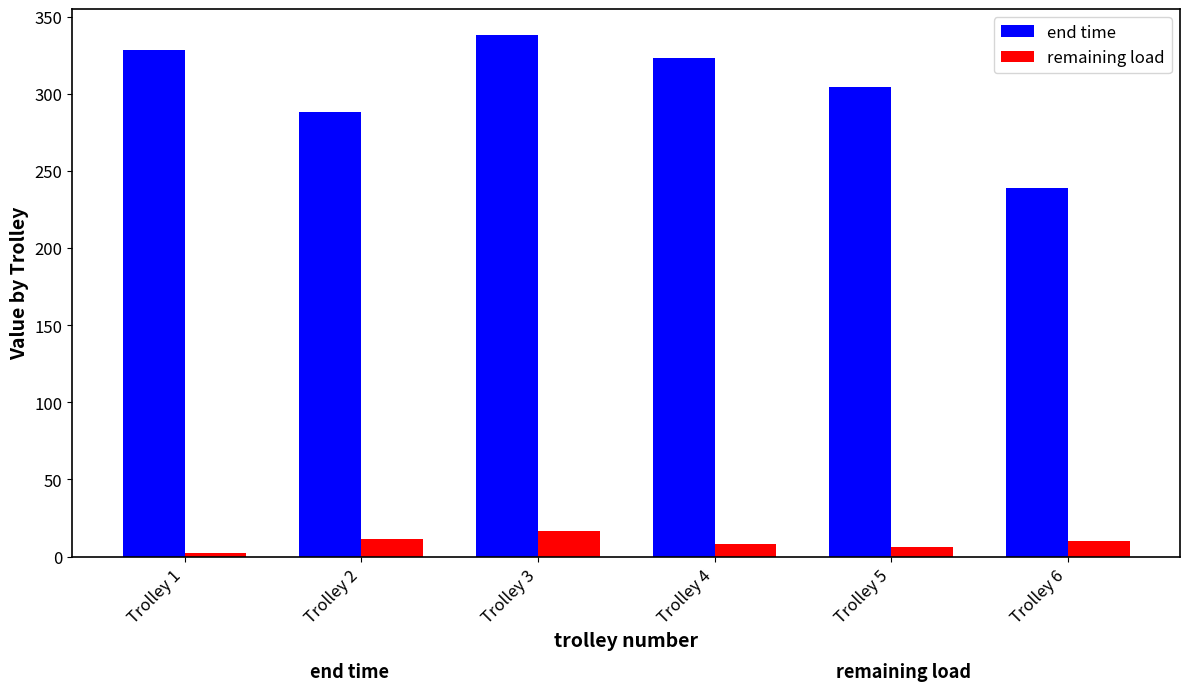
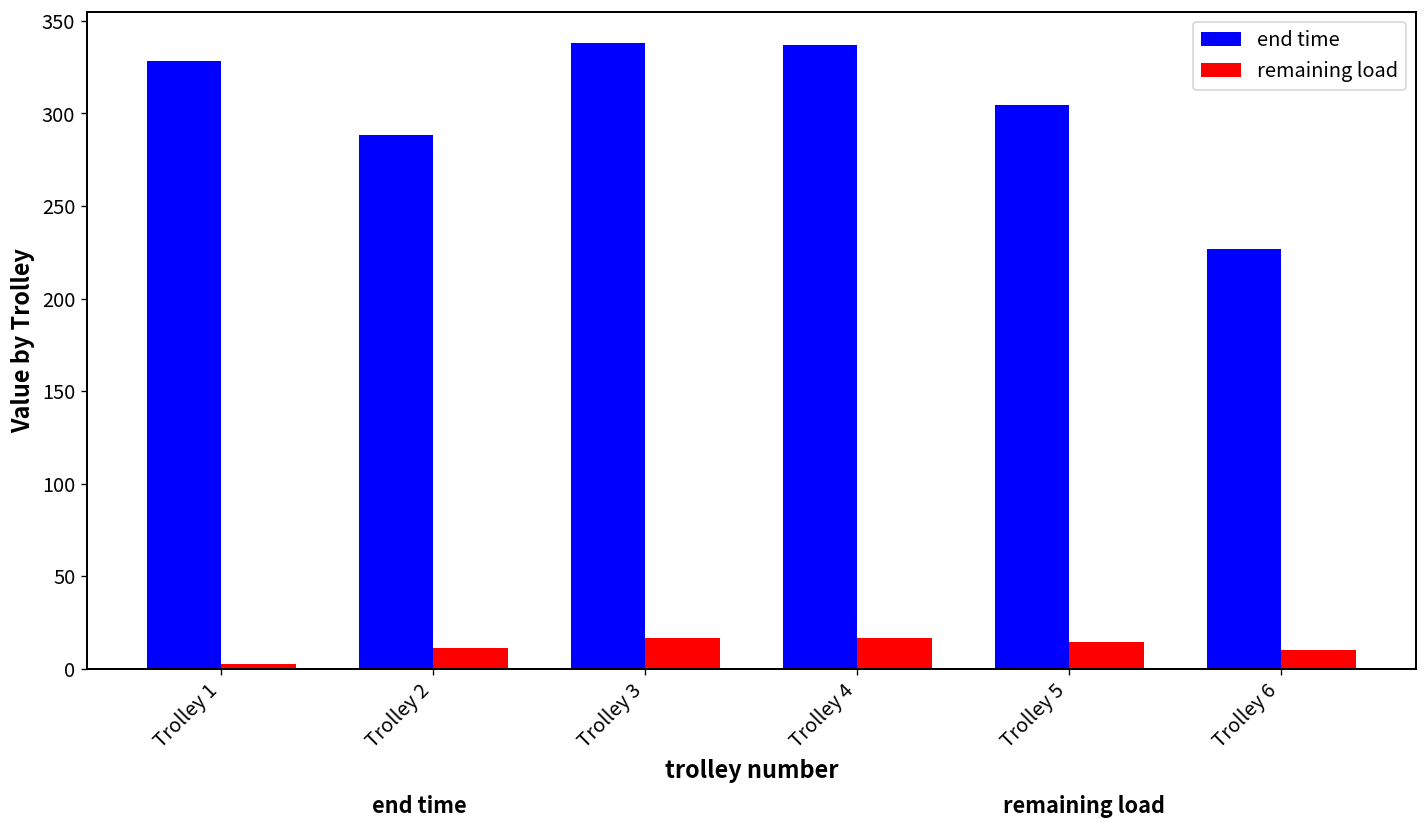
end time, Trolley 4: 323 -> 337
remaining load, Trolley 4: 8 -> 17
remaining load, Trolley 5: 6 -> 14
end time, Trolley 6: 239 -> 227
